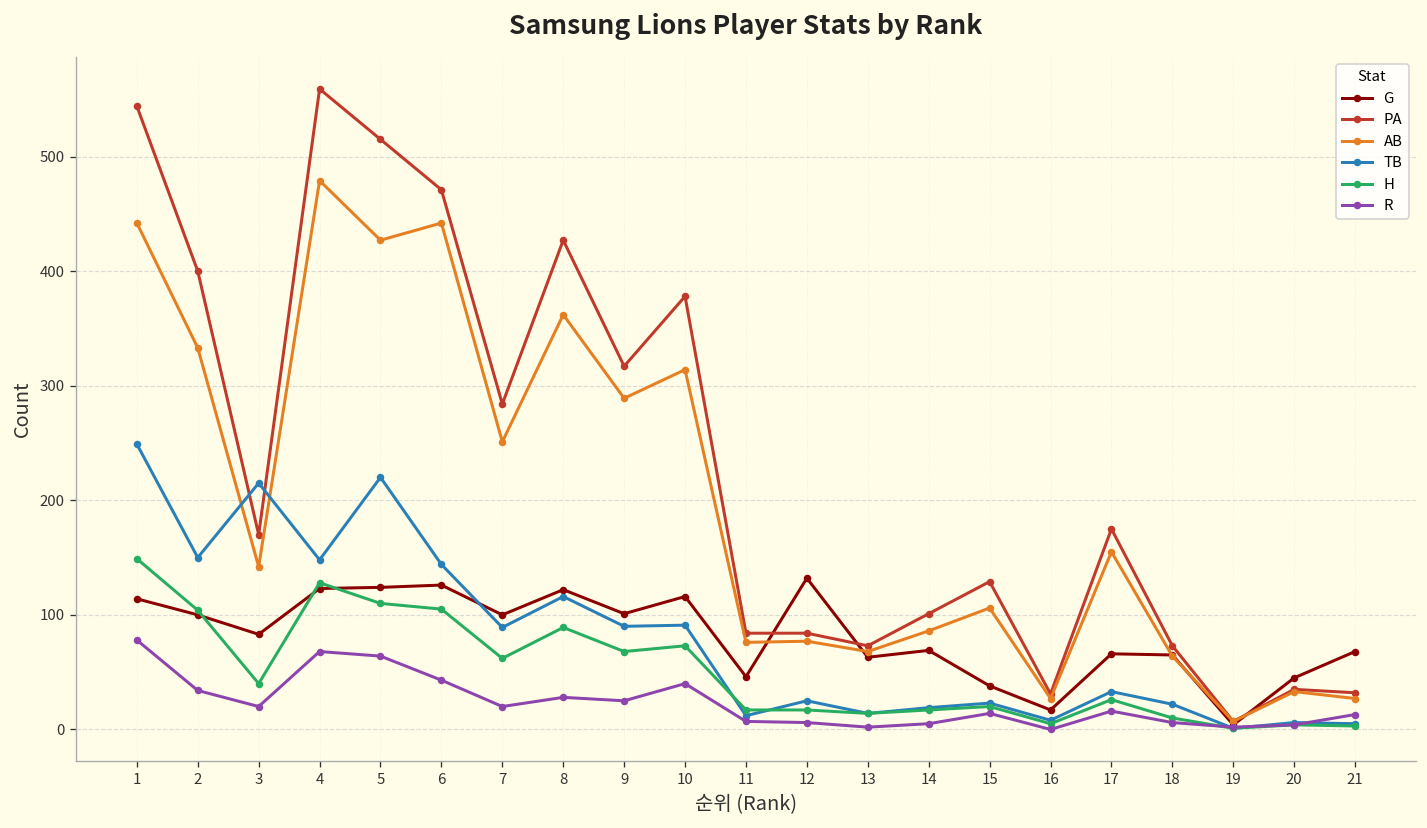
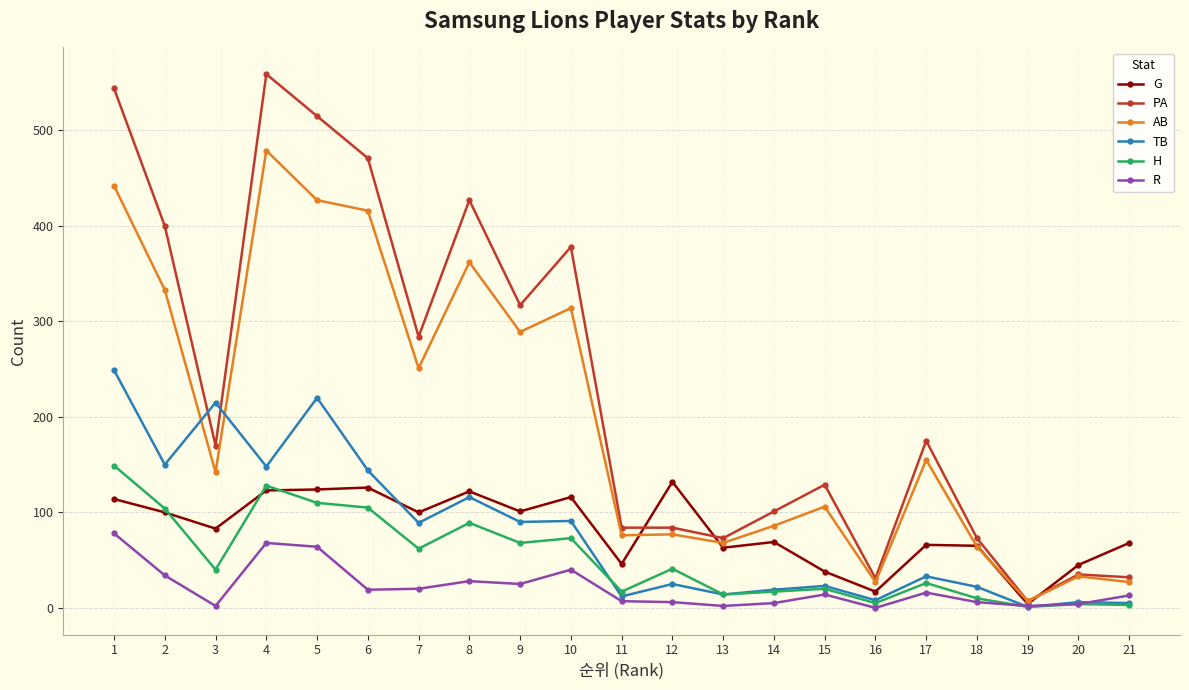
R, 3: 20 -> 0
AB, 6: 440 -> 420
R, 6: 40 -> 20
H, 12: 20 -> 40
